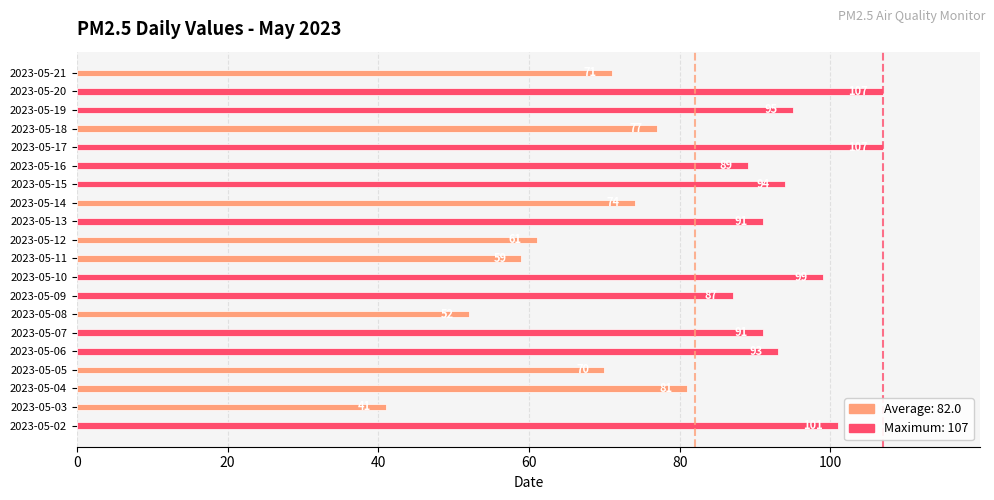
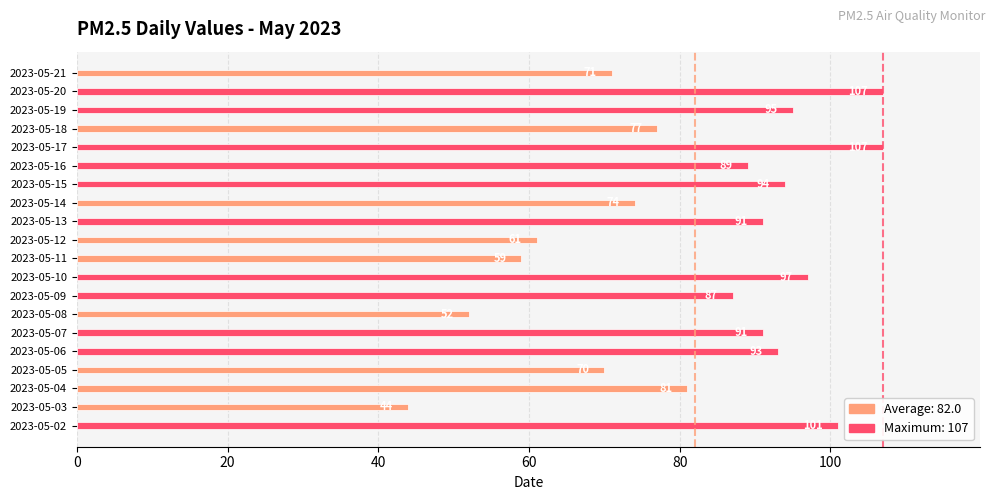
2023-05-10: 99 -> 97
2023-05-03: 41 -> 44
